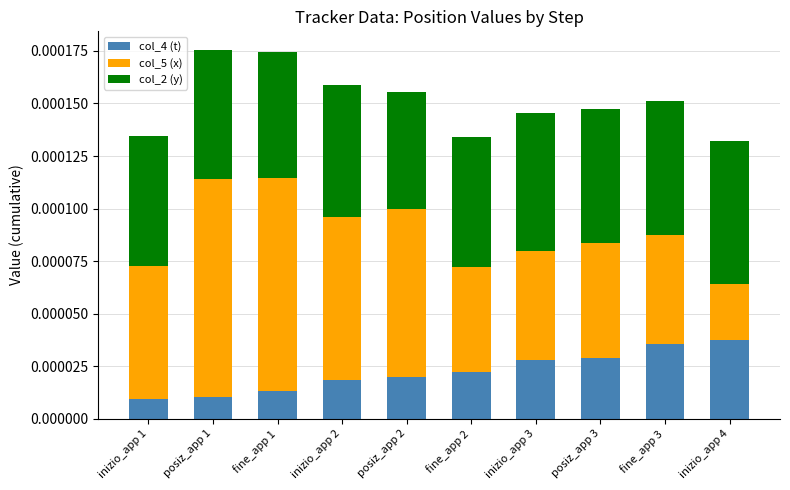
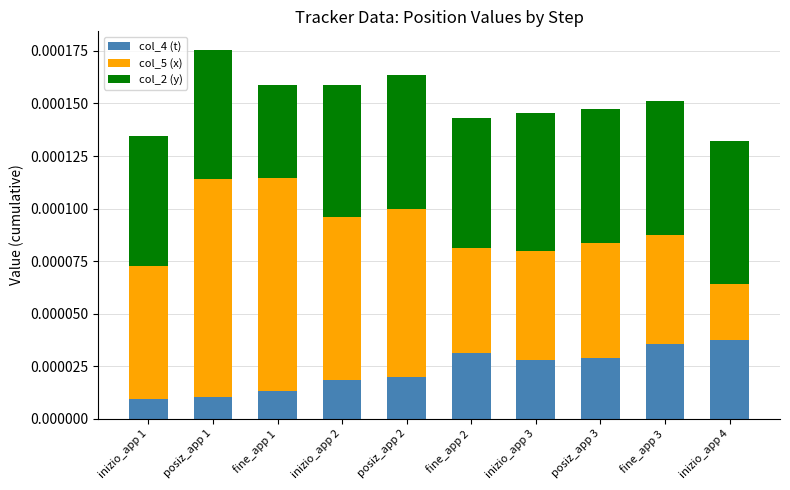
col_2 (y), fine_app 1: 0.000060 -> 0.000045
col_2 (y), posiz_app 2: 0.000055 -> 0.000064
col_4 (t), fine_app 2: 0.000022 -> 0.000031
